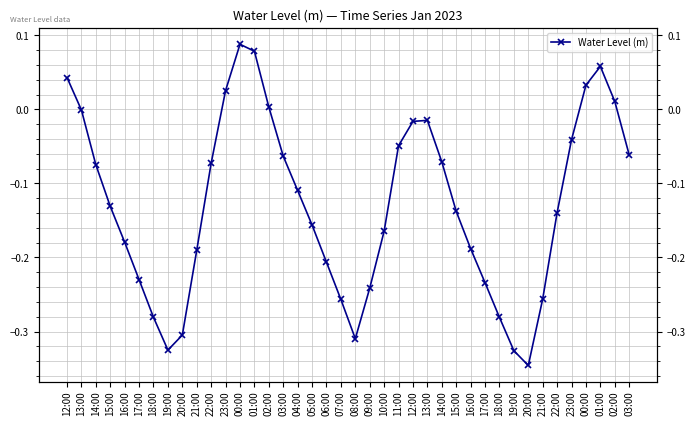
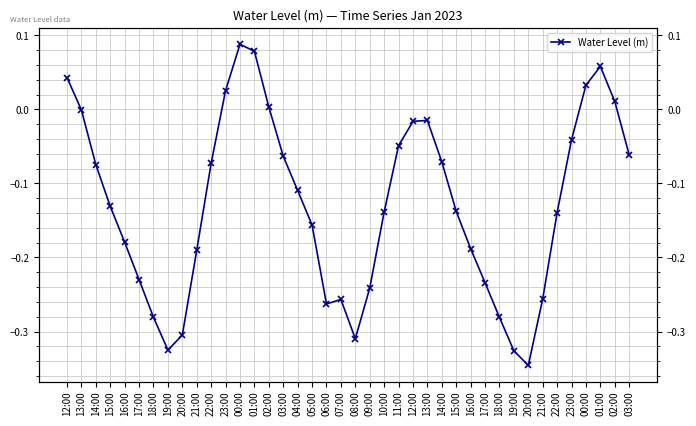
06:00: -0.21 -> -0.26
10:00: -0.16 -> -0.14
